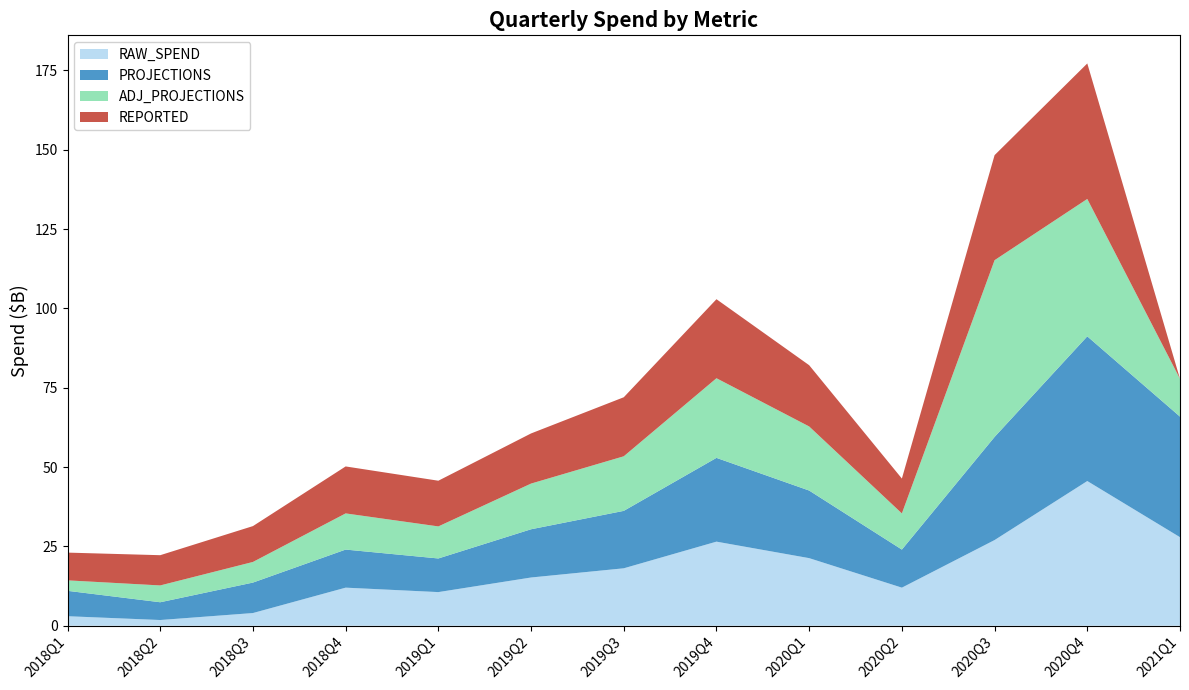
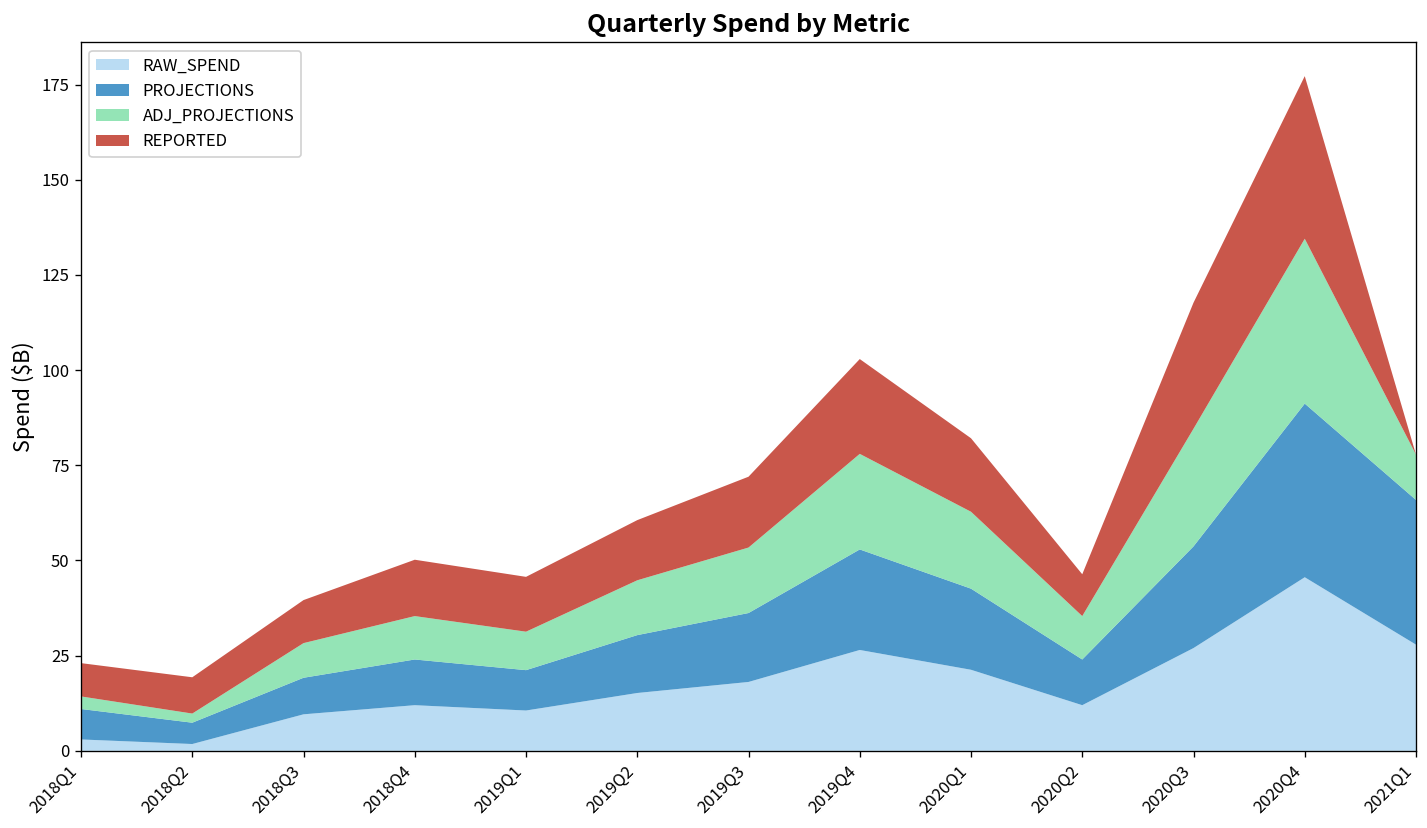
ADJ_PROJECTIONS, 2018Q2: 5 -> 2
RAW_SPEND, 2018Q3: 4 -> 10
ADJ_PROJECTIONS, 2018Q3: 7 -> 9
PROJECTIONS, 2020Q3: 33 -> 27
ADJ_PROJECTIONS, 2020Q3: 56 -> 31
